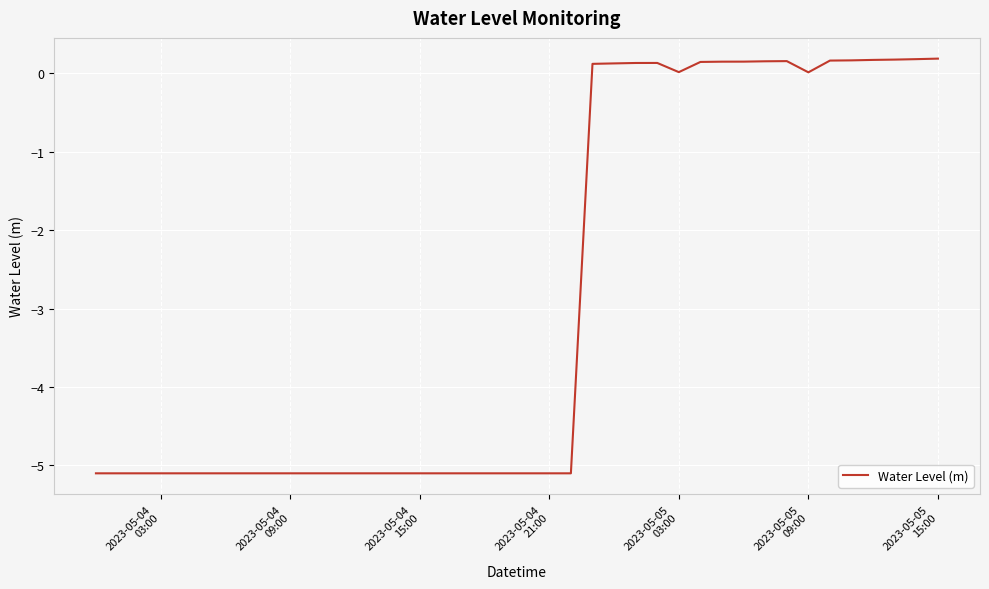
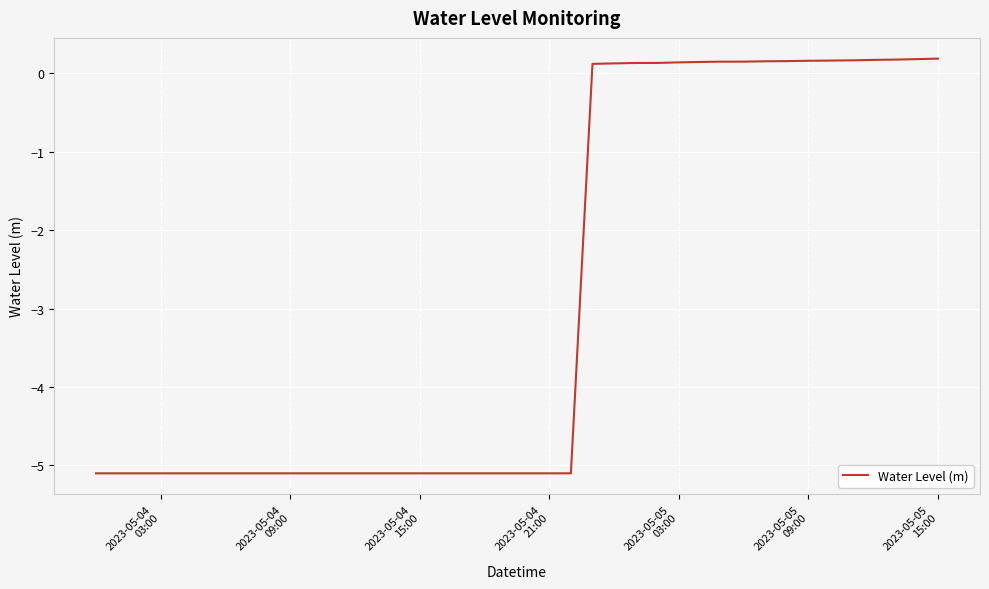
2023-05-05 03:00: 0.0 -> 0.1
2023-05-05 09:00: 0.0 -> 0.2
